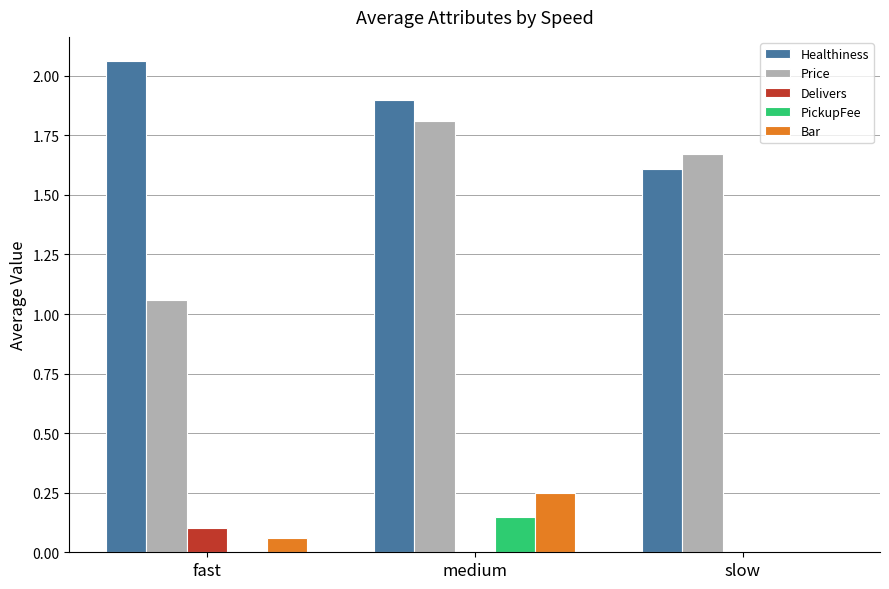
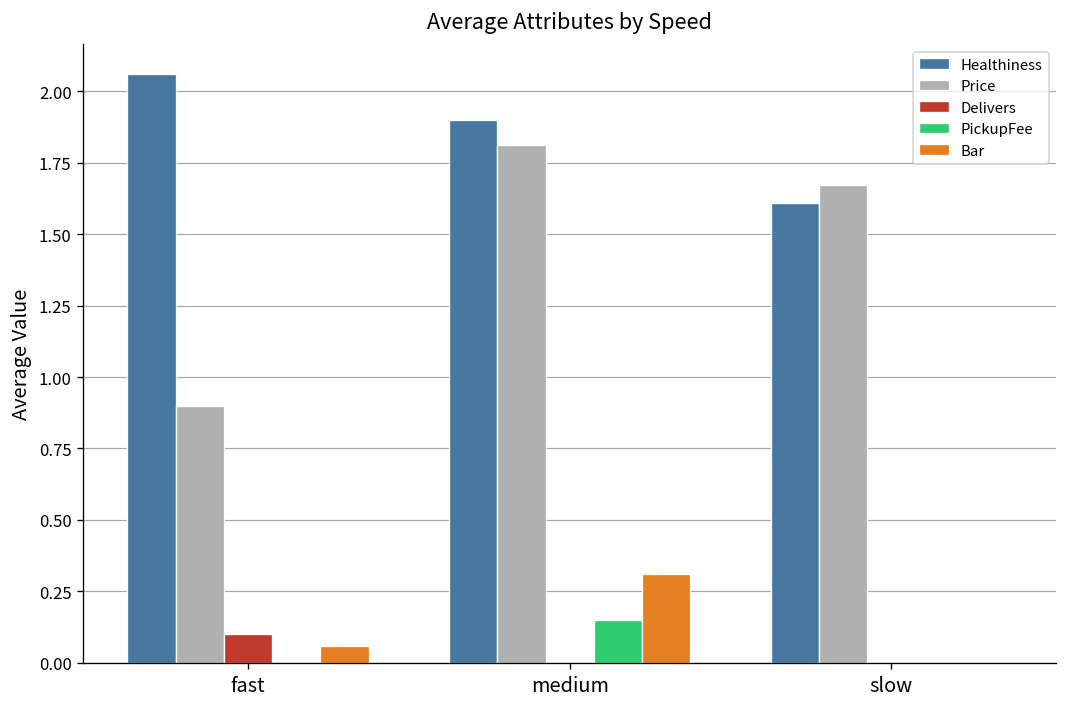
Price, fast: 1.06 -> 0.90
Bar, medium: 0.25 -> 0.31
